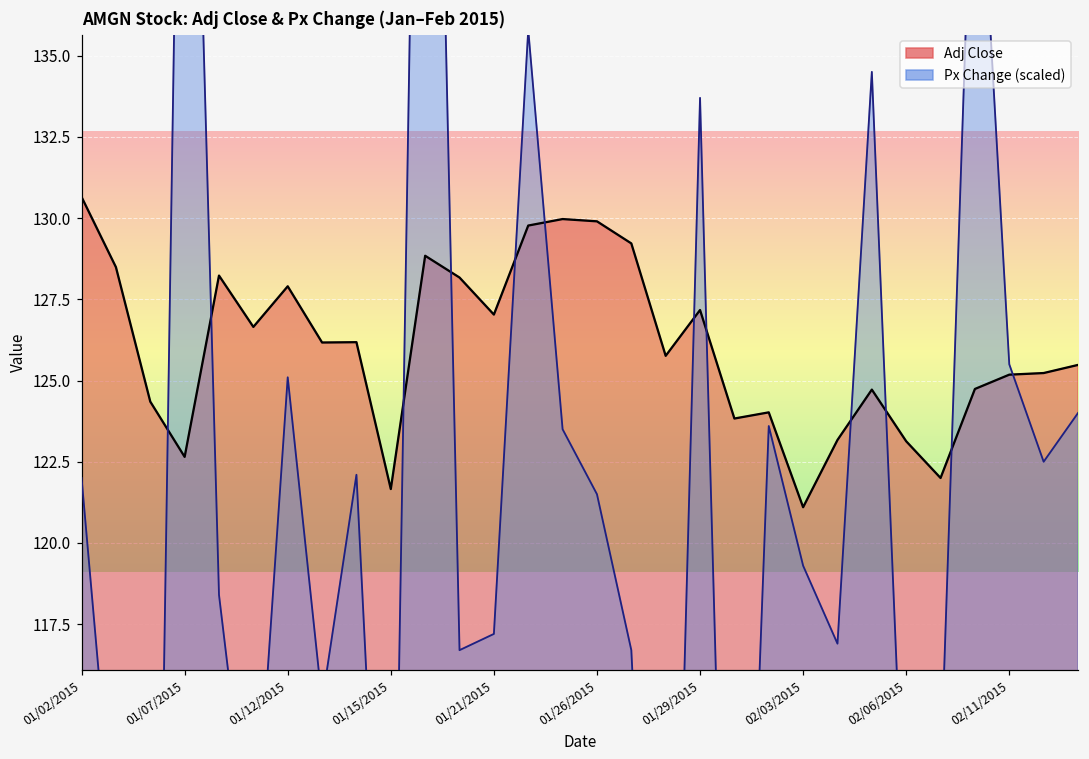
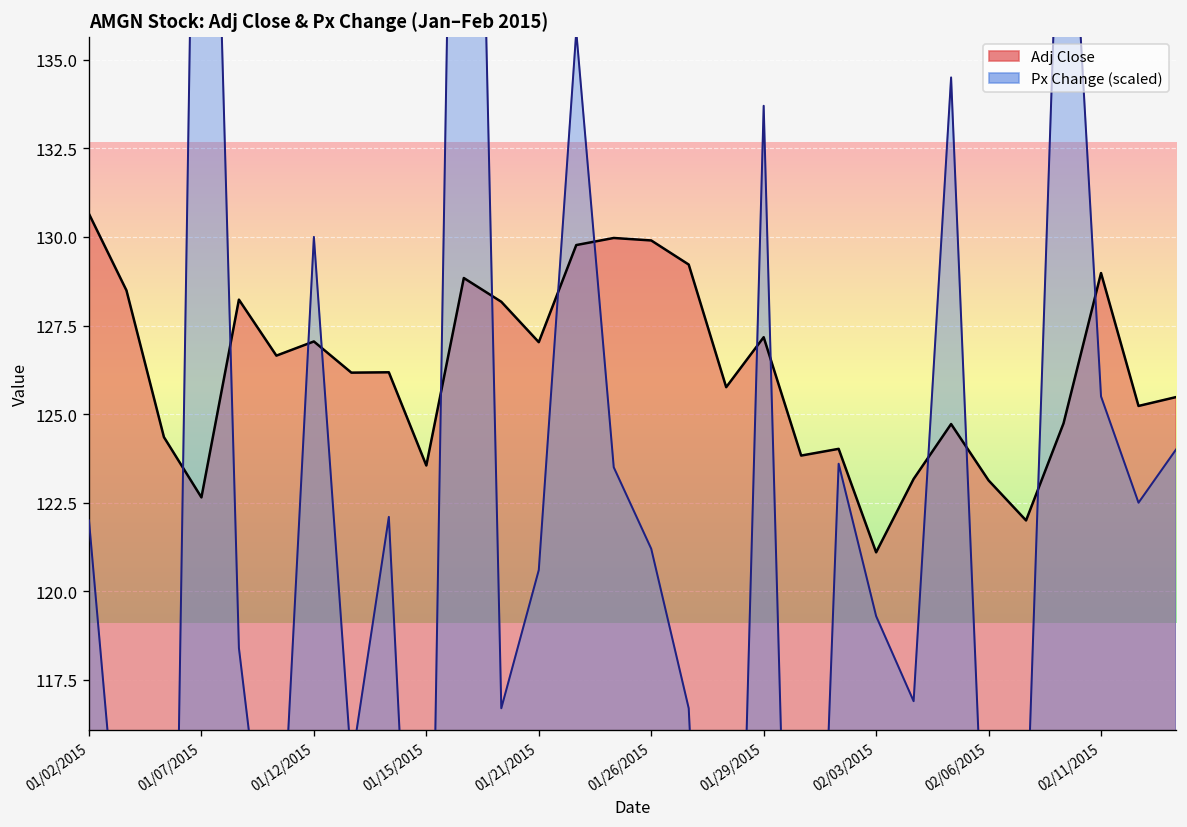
Adj Close, 01/12/2015: 127.9 -> 127.1
Px Change (scaled), 01/12/2015: 125.1 -> 130.0
Adj Close, 01/15/2015: 121.7 -> 123.6
Px Change (scaled), 01/21/2015: 117.2 -> 120.6
Px Change (scaled), 01/26/2015: 121.5 -> 121.2
Adj Close, 02/11/2015: 125.2 -> 129.0
